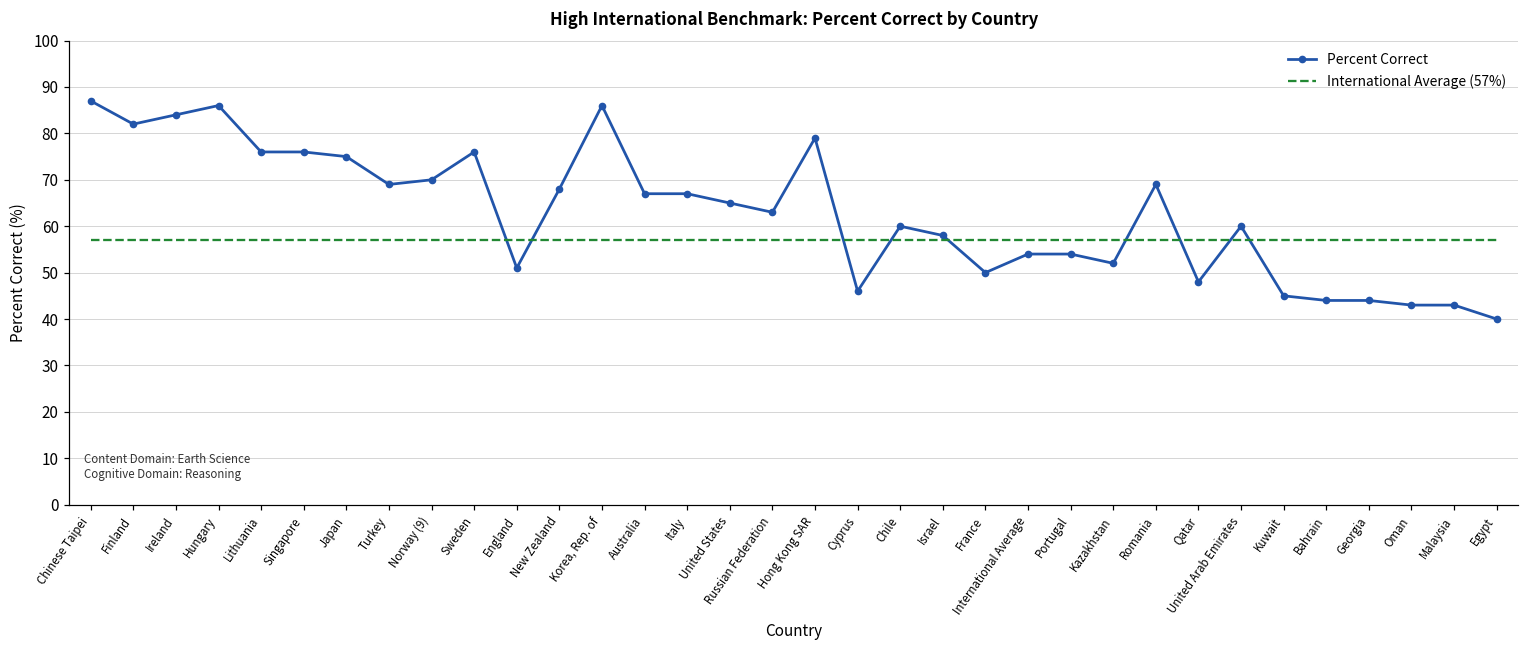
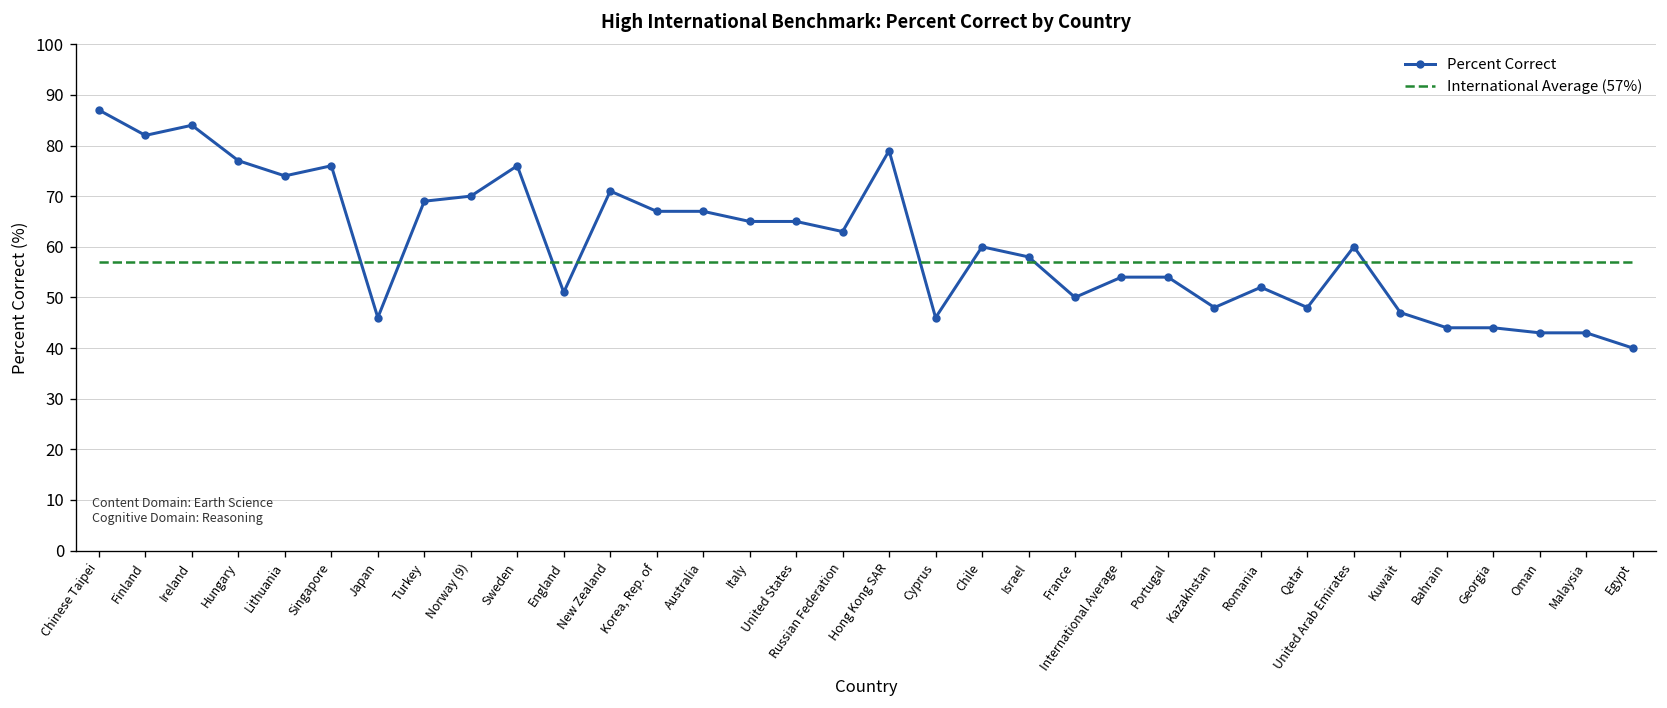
Percent Correct, Hungary: 86 -> 77
Percent Correct, Lithuania: 76 -> 74
Percent Correct, Japan: 75 -> 46
Percent Correct, New Zealand: 68 -> 71
Percent Correct, Korea, Rep. of: 86 -> 67
Percent Correct, Italy: 67 -> 65
Percent Correct, Kazakhstan: 52 -> 48
Percent Correct, Romania: 69 -> 52
Percent Correct, Kuwait: 45 -> 47
